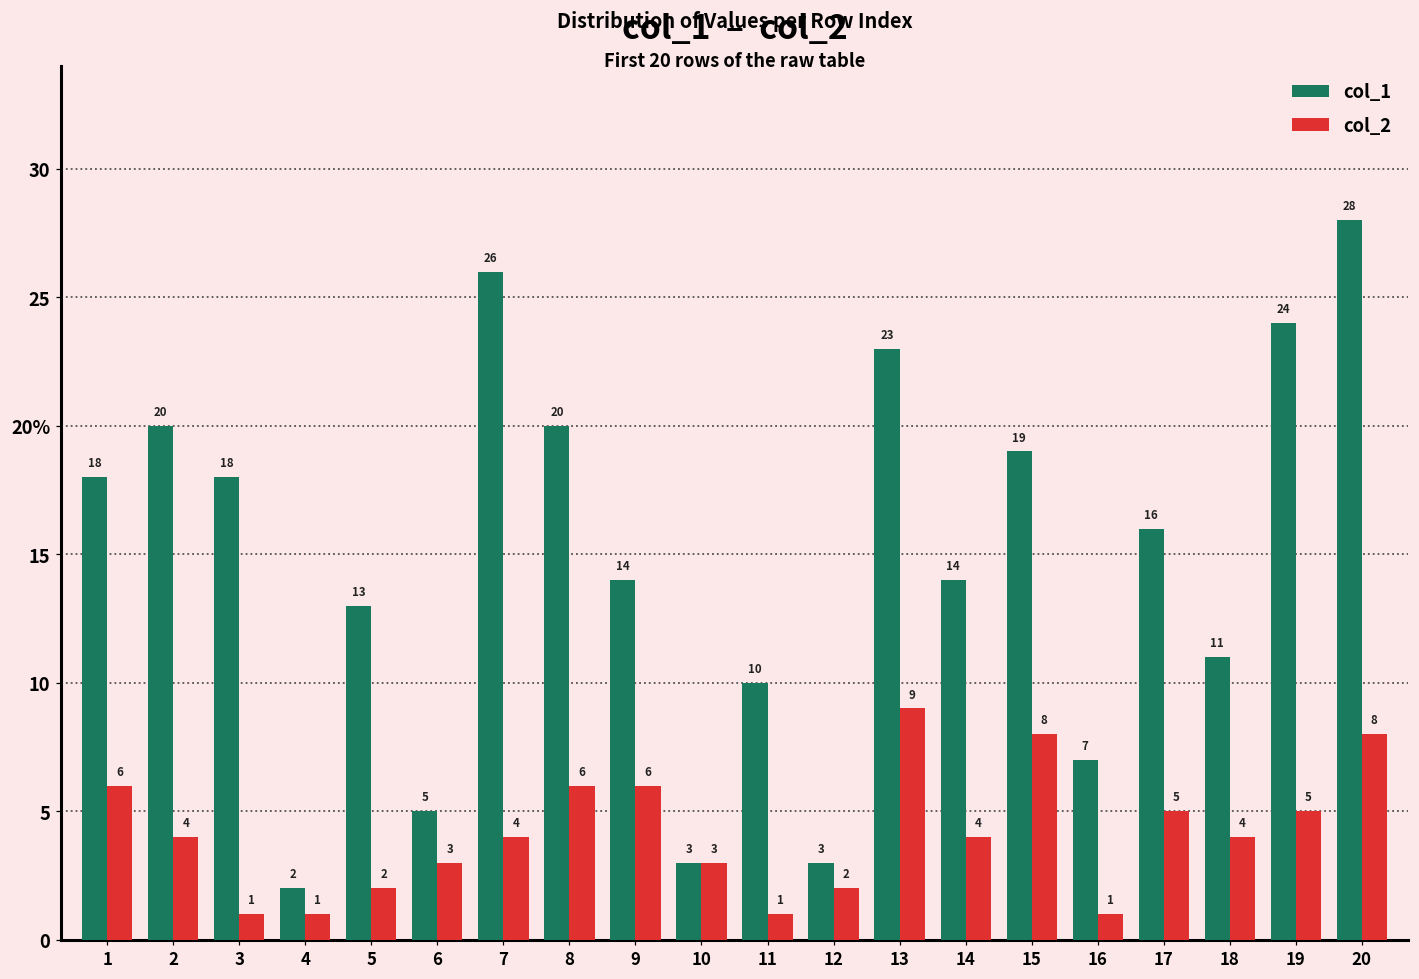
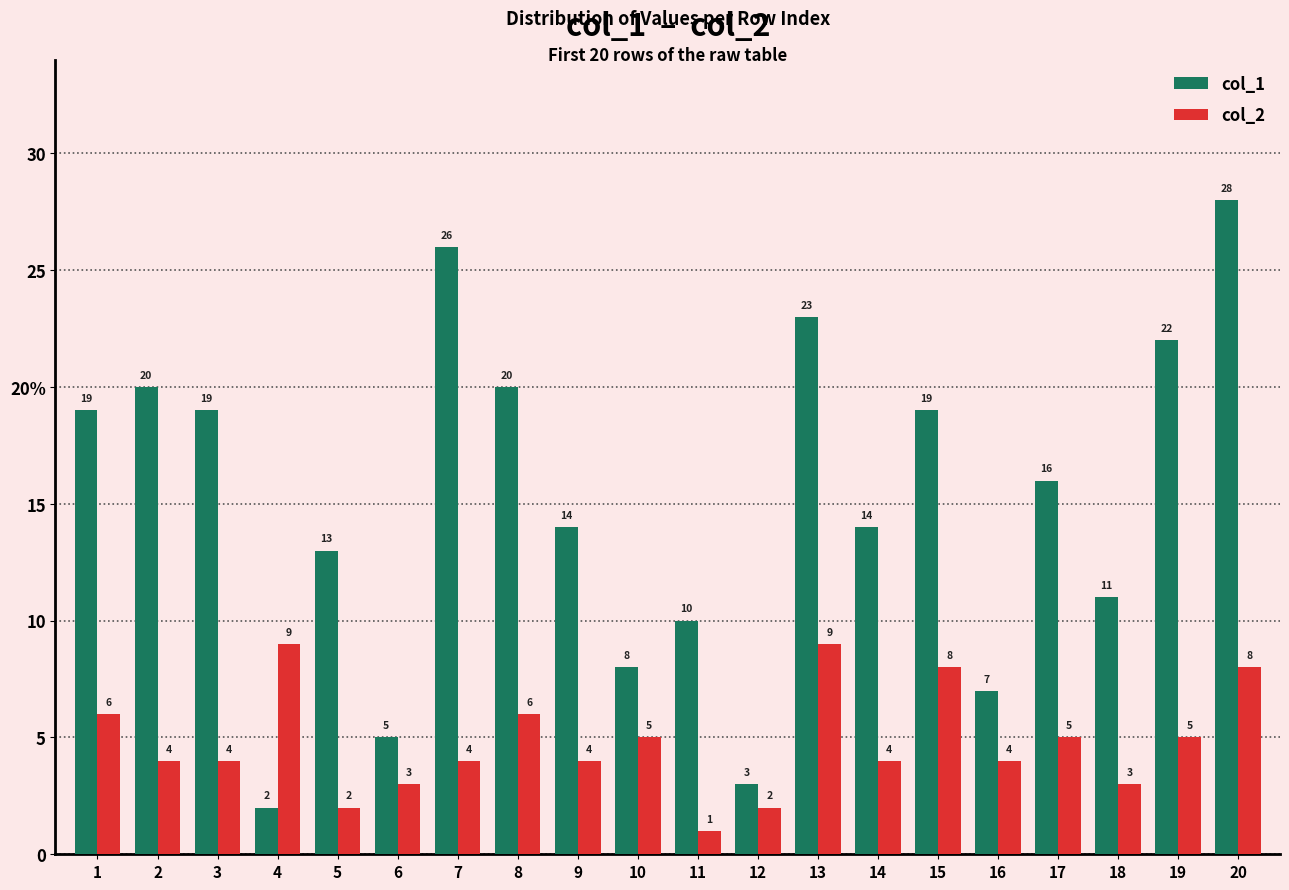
col_1, 1: 18 -> 19
col_1, 3: 18 -> 19
col_2, 3: 1 -> 4
col_2, 4: 1 -> 9
col_2, 9: 6 -> 4
col_1, 10: 3 -> 8
col_2, 10: 3 -> 5
col_2, 16: 1 -> 4
col_2, 18: 4 -> 3
col_1, 19: 24 -> 22
